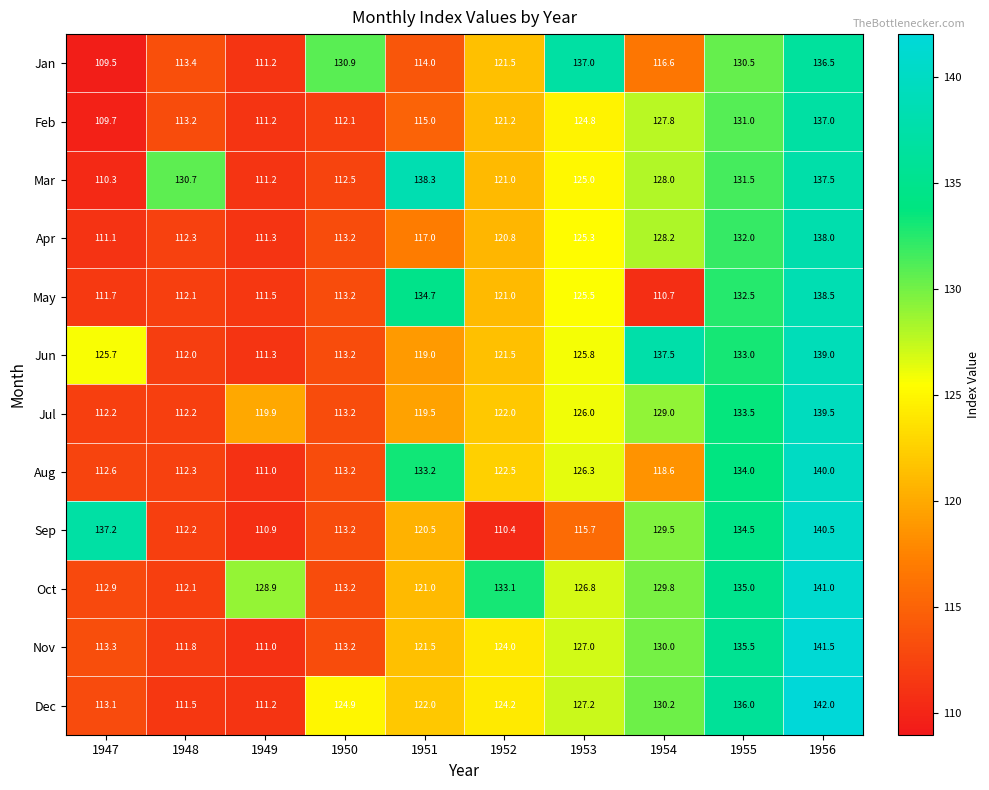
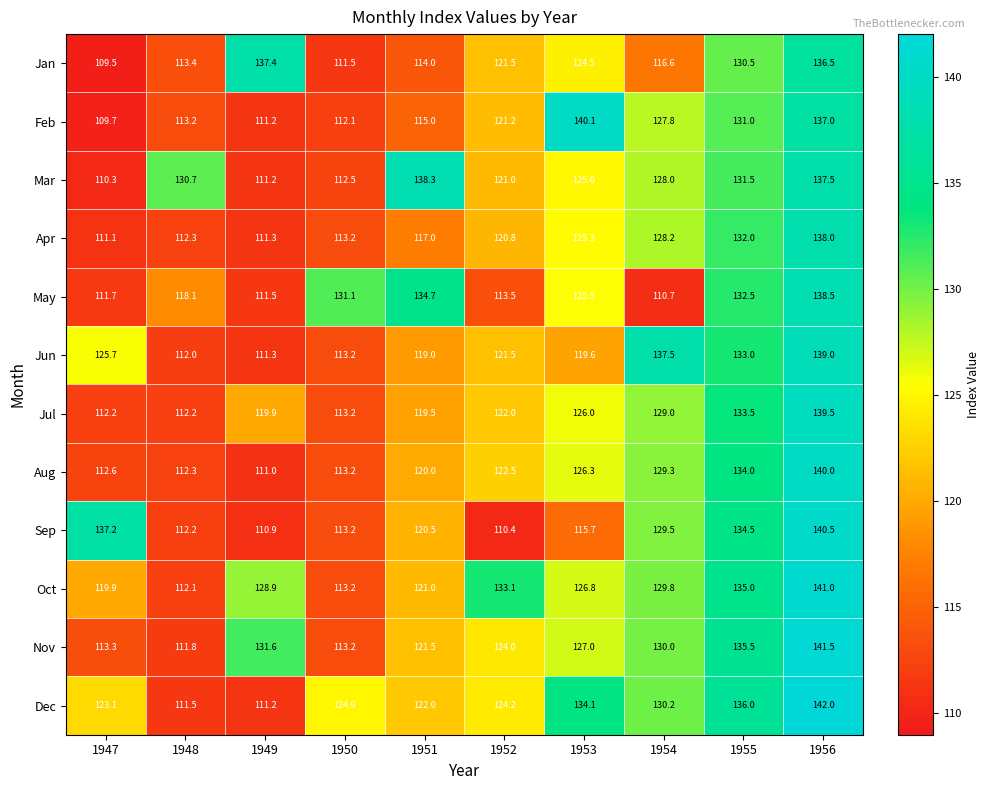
Jan, 1949: 111.2 -> 137.4
Jan, 1950: 130.9 -> 111.5
Jan, 1953: 137.0 -> 124.5
Feb, 1953: 124.8 -> 140.1
May, 1948: 112.1 -> 118.1
May, 1950: 113.2 -> 131.1
May, 1952: 121.0 -> 113.5
Jun, 1953: 125.8 -> 119.6
Aug, 1951: 133.2 -> 120.0
Aug, 1954: 118.6 -> 129.3
Oct, 1947: 112.9 -> 119.9
Nov, 1949: 111.0 -> 131.6
Dec, 1947: 113.1 -> 123.1
Dec, 1953: 127.2 -> 134.1
